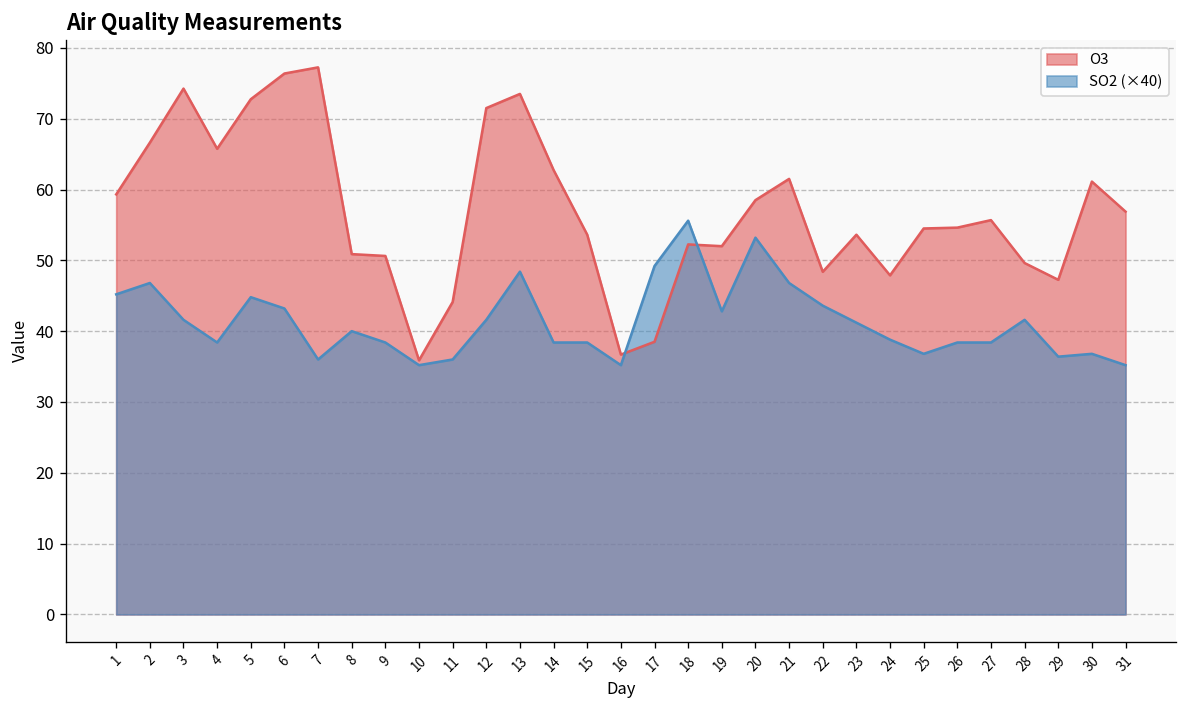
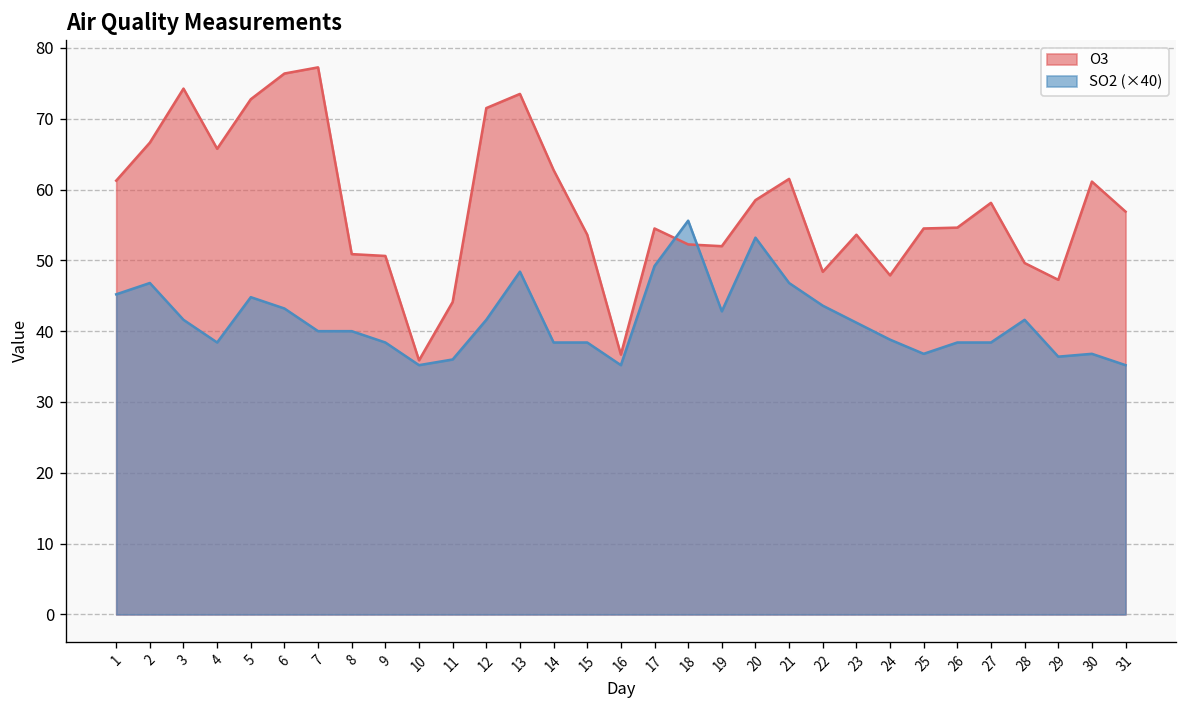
O3, 1: 59 -> 61
SO2 (×40), 7: 36 -> 40
O3, 17: 39 -> 55
O3, 27: 56 -> 58
